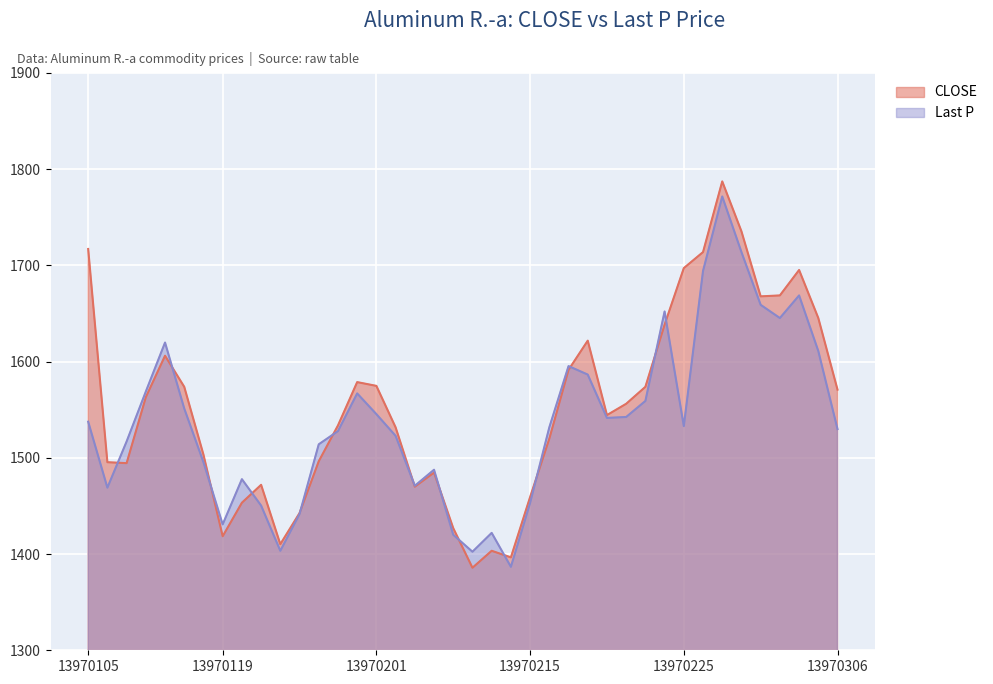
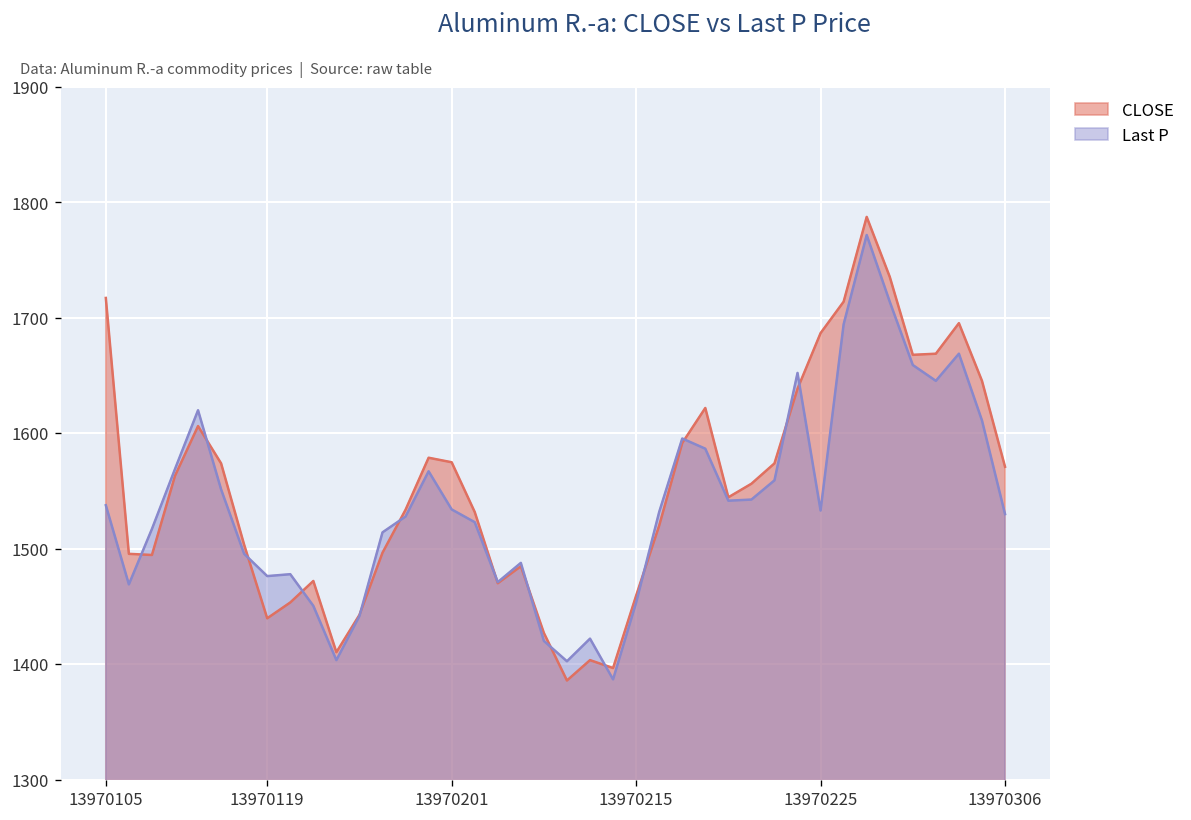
CLOSE, 13970119: 1420 -> 1440
Last P, 13970119: 1430 -> 1480
Last P, 13970201: 1550 -> 1530
CLOSE, 13970225: 1700 -> 1690
